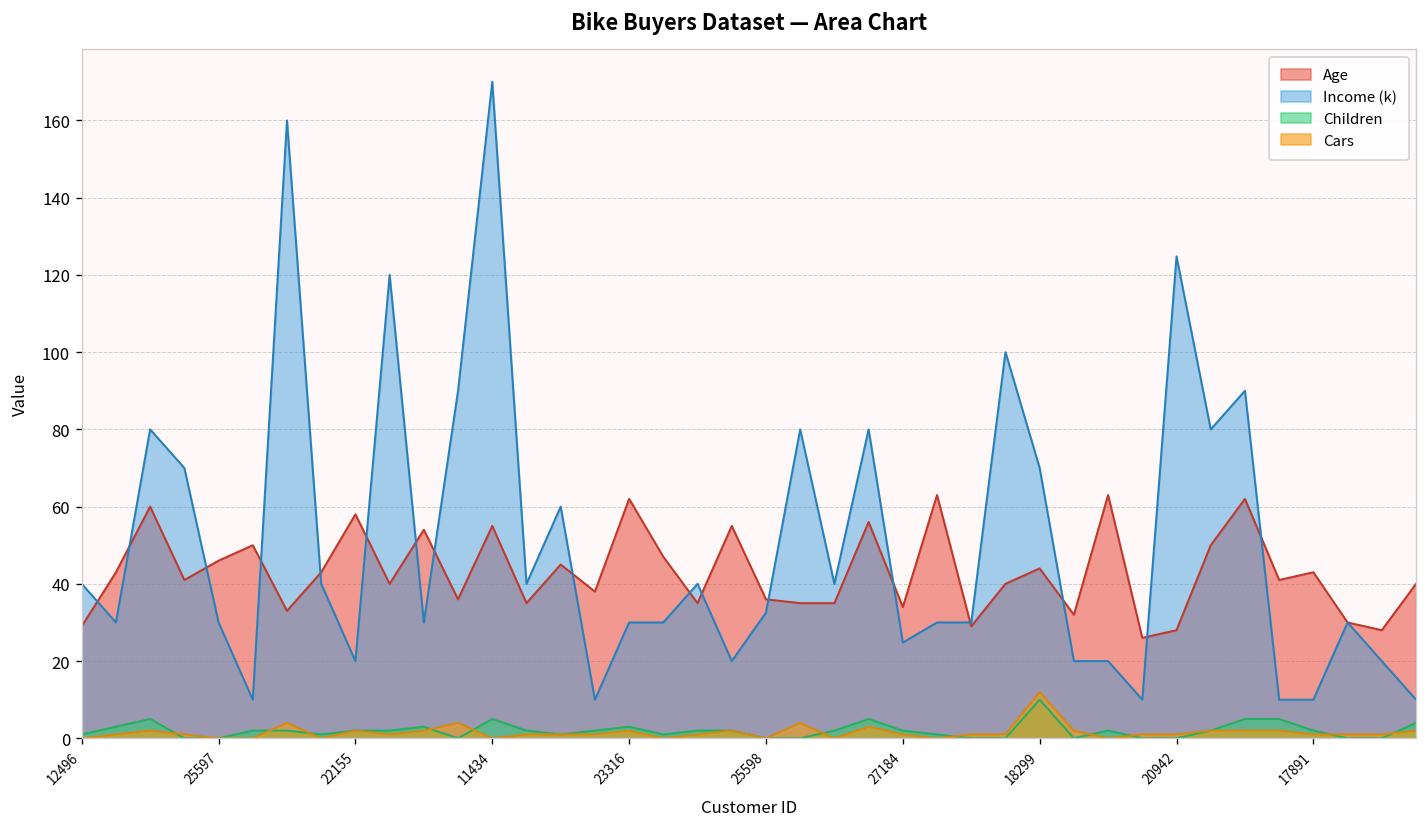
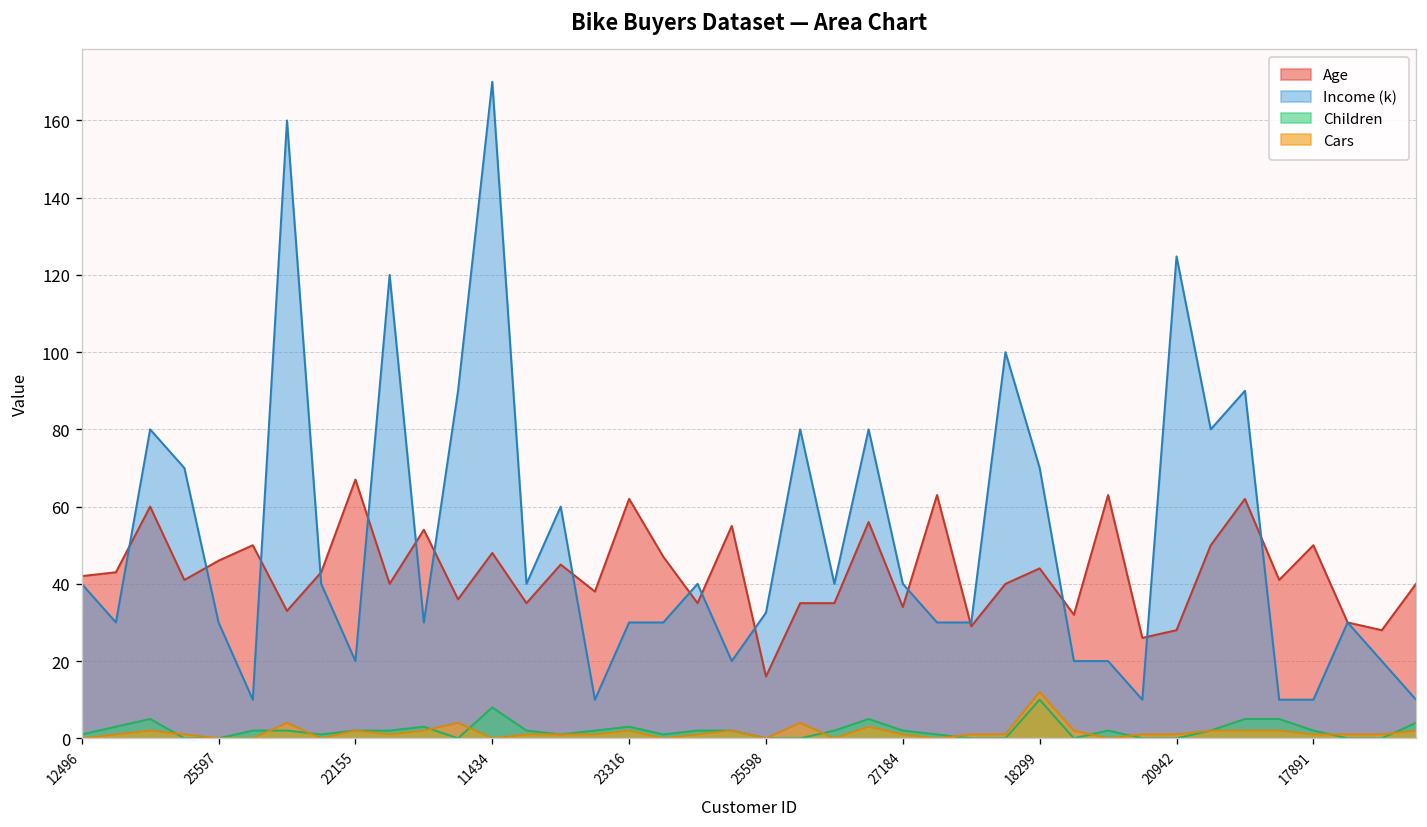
Age, 12496: 29 -> 42
Age, 22155: 58 -> 67
Age, 11434: 55 -> 48
Children, 11434: 5 -> 8
Age, 25598: 36 -> 16
Income (k), 27184: 25 -> 40
Age, 17891: 43 -> 50
